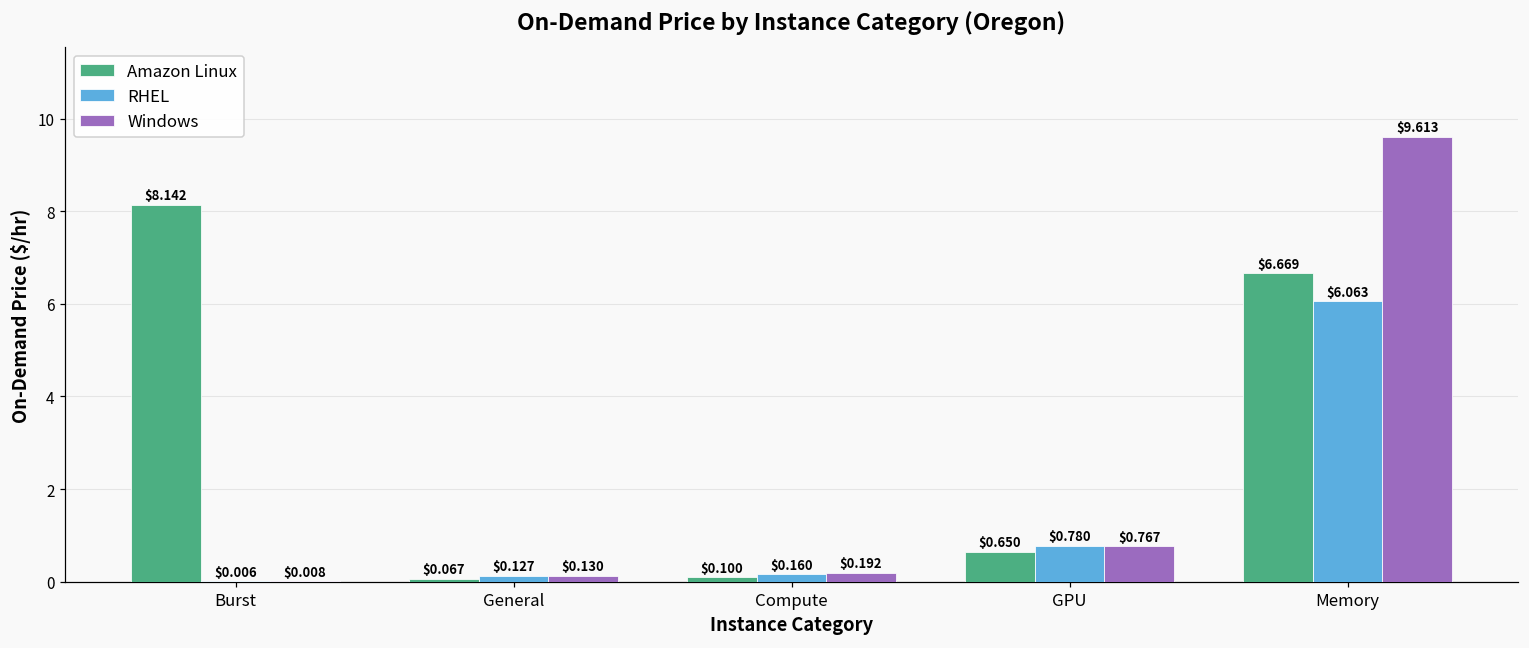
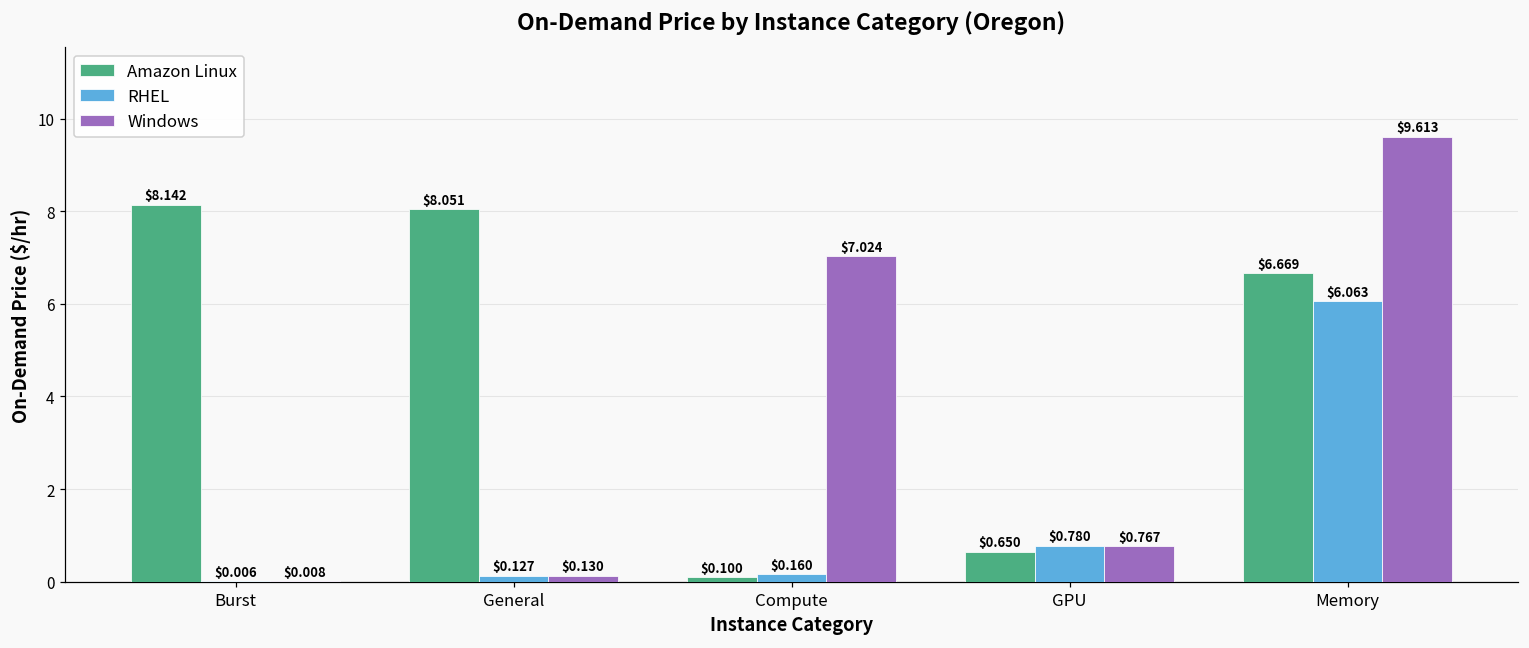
Amazon Linux, General: $0.067 -> $8.051
Windows, Compute: $0.192 -> $7.024
